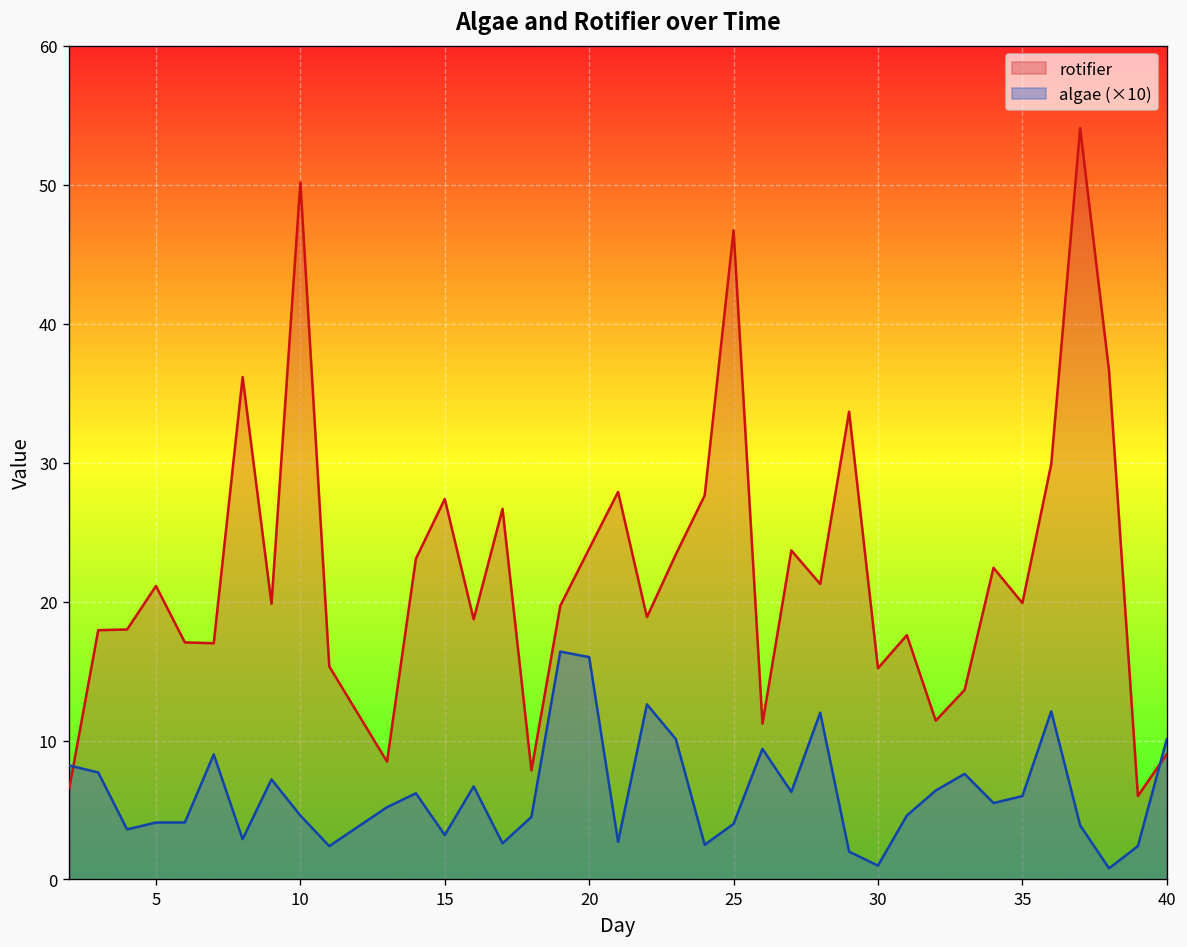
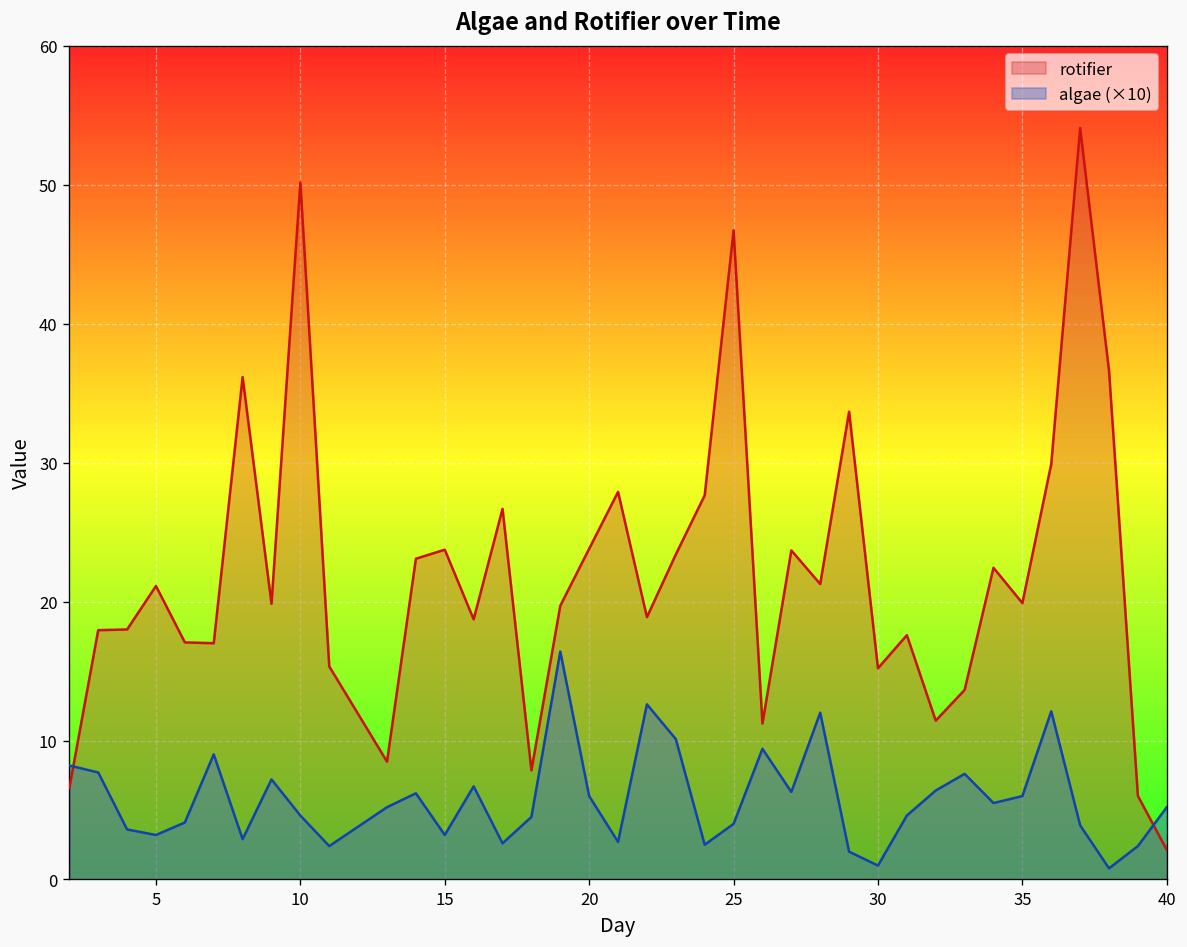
algae (×10), 5: 4.1 -> 3.2
rotifier, 15: 27.4 -> 23.7
algae (×10), 20: 16.0 -> 6.0
rotifier, 40: 9.0 -> 2.1
algae (×10), 40: 10.1 -> 5.2
